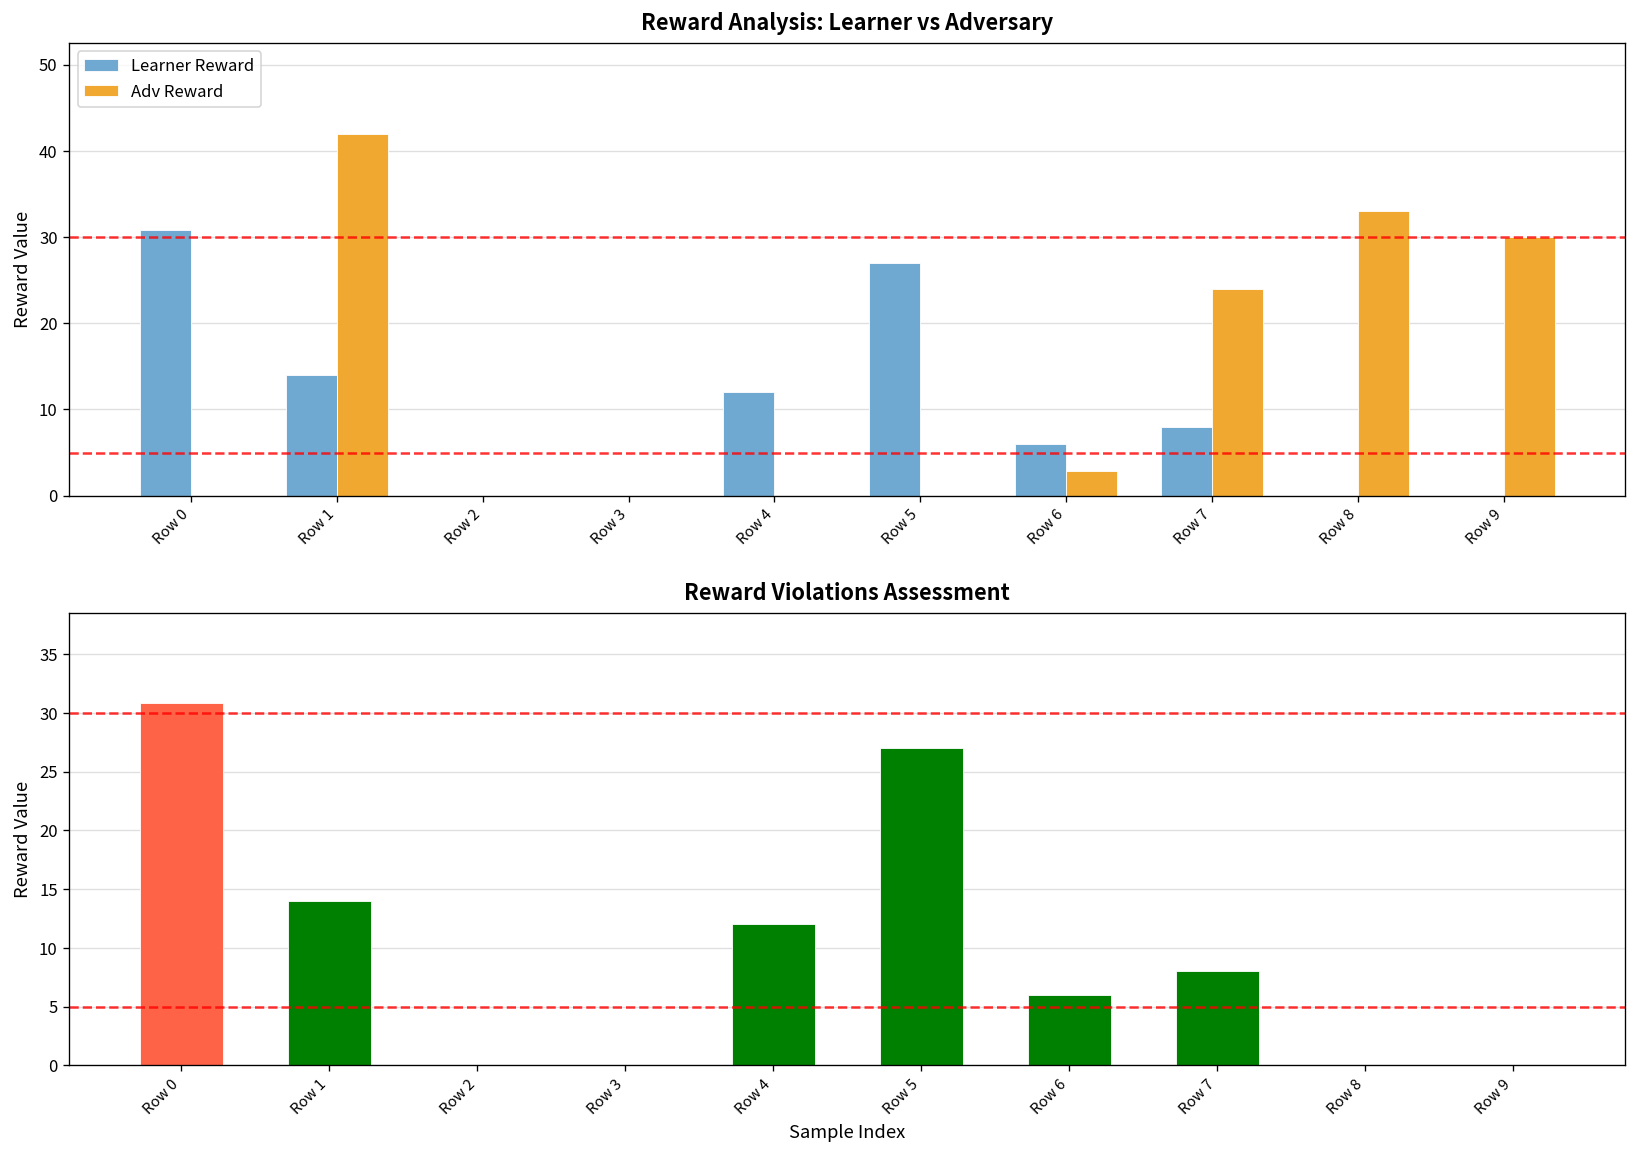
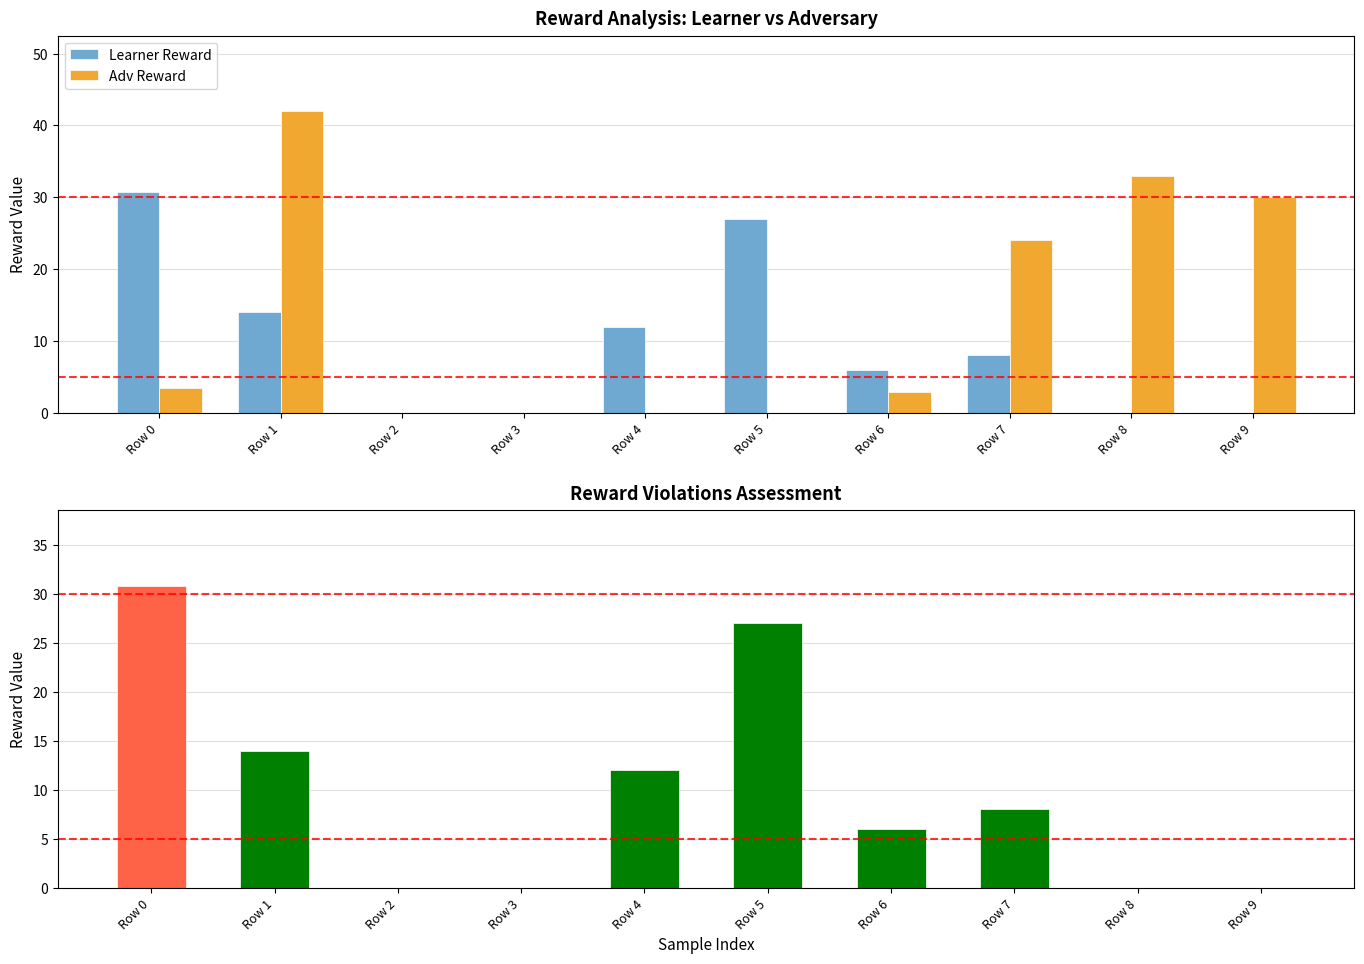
Reward Analysis: Learner vs Adversary, Adv Reward, Row 0: 0 -> 4
